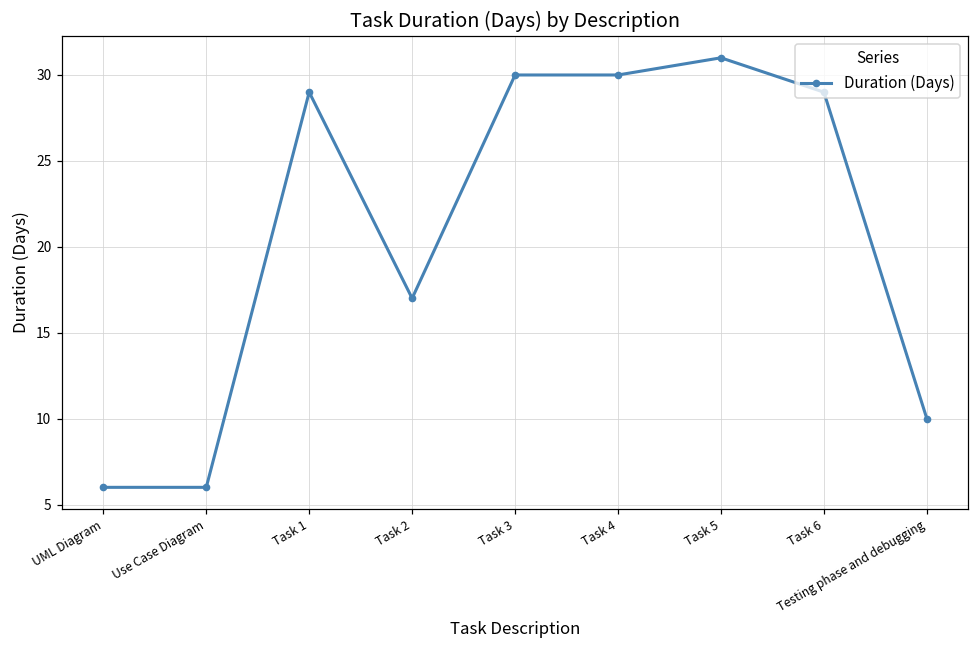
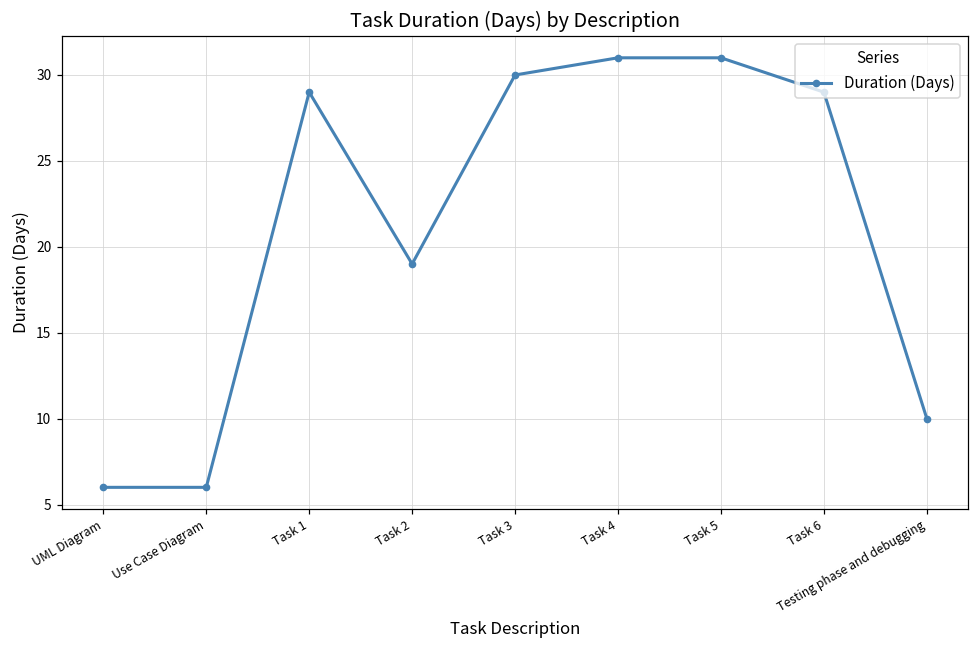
Task 2: 17 -> 19
Task 4: 30 -> 31
